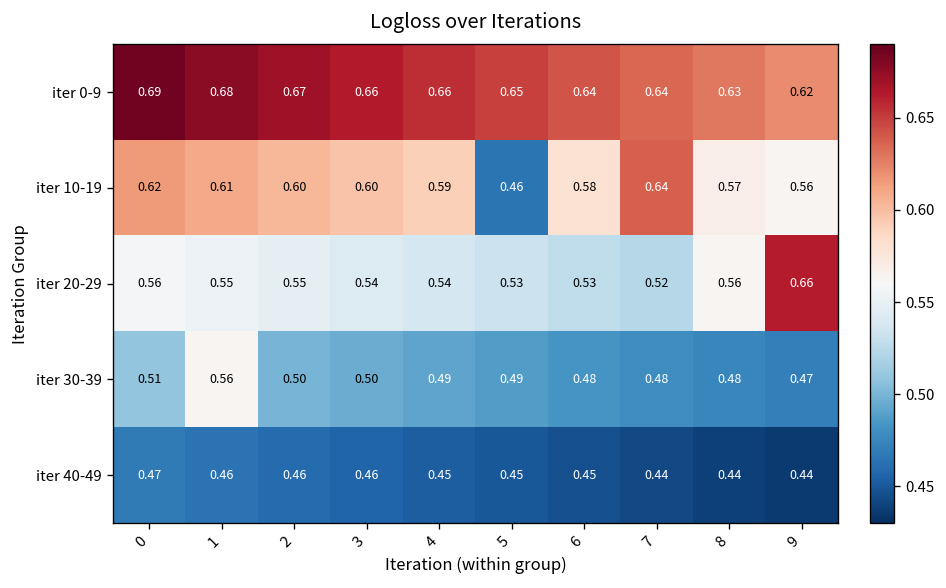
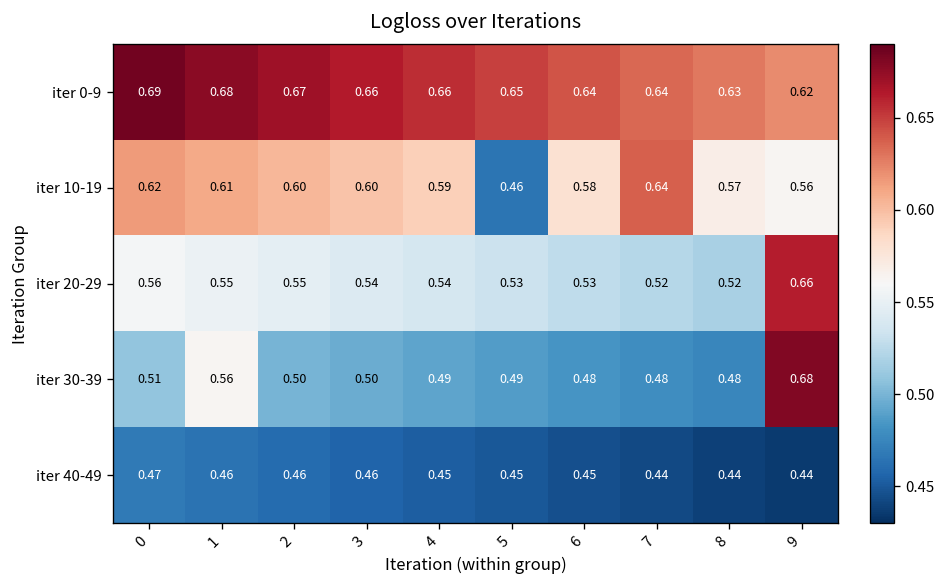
iter 20-29, 8: 0.56 -> 0.52
iter 30-39, 9: 0.47 -> 0.68
